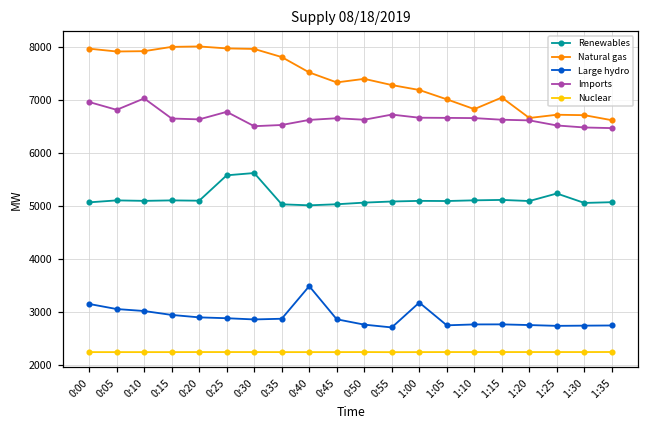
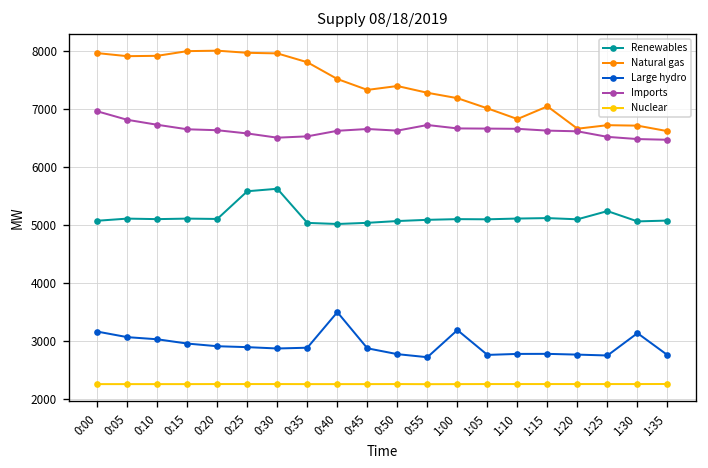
Imports, 0:10: 7000 -> 6700
Imports, 0:25: 6800 -> 6600
Large hydro, 1:30: 2700 -> 3100
